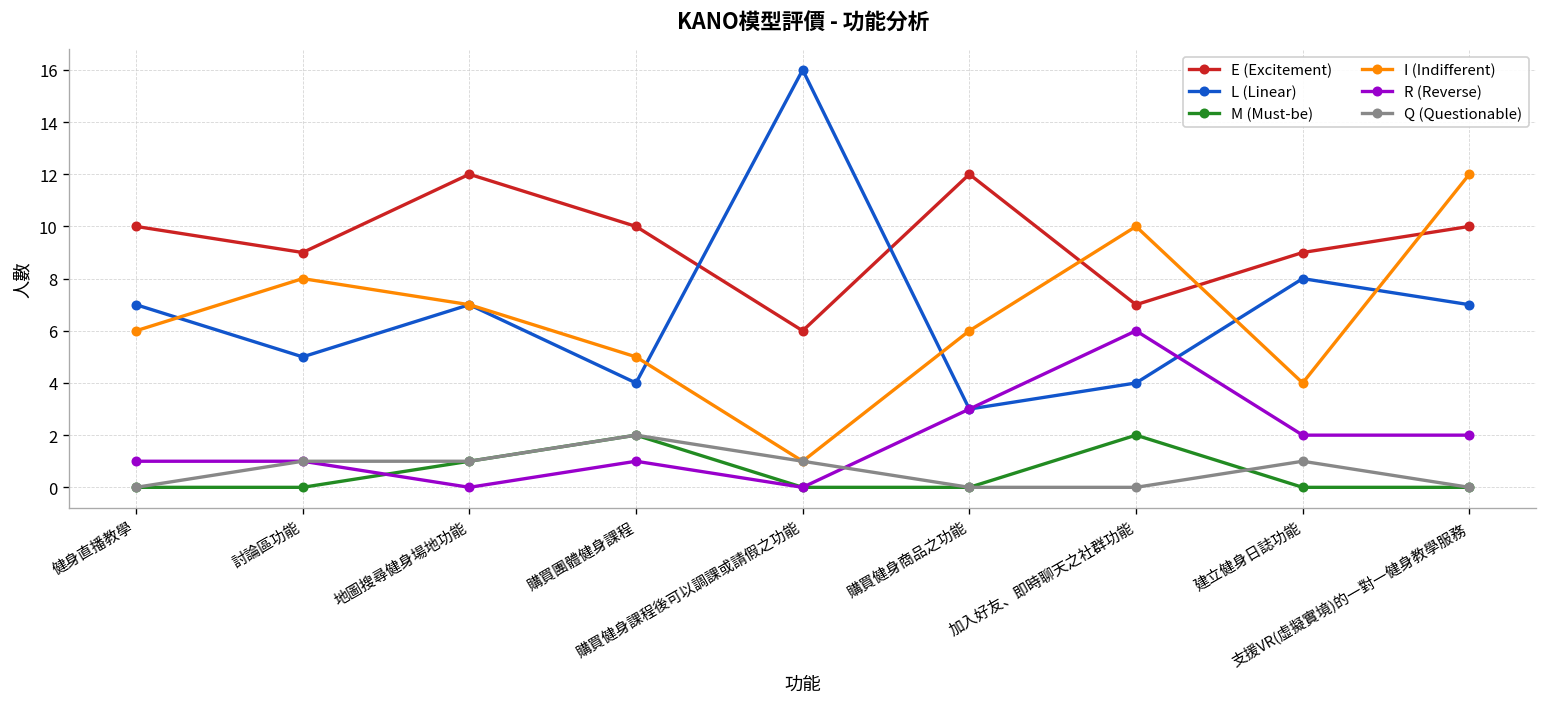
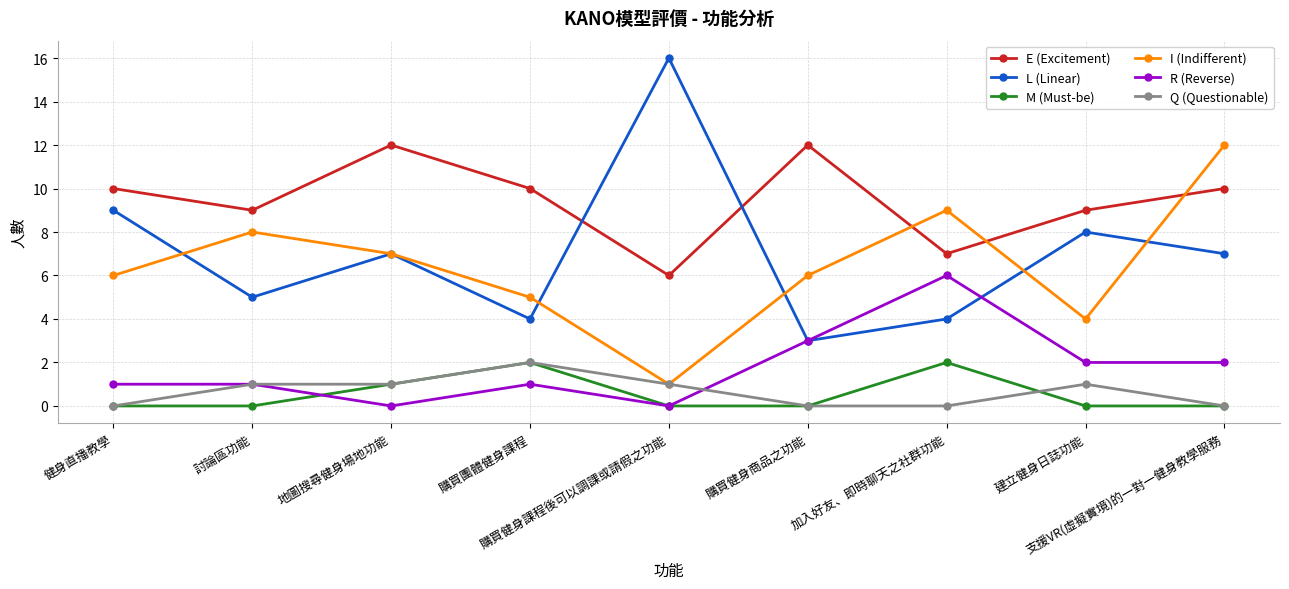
L (Linear), 健身直播教學: 7 -> 9
I (Indifferent), 加入好友、即時聊天之社群功能: 10 -> 9
